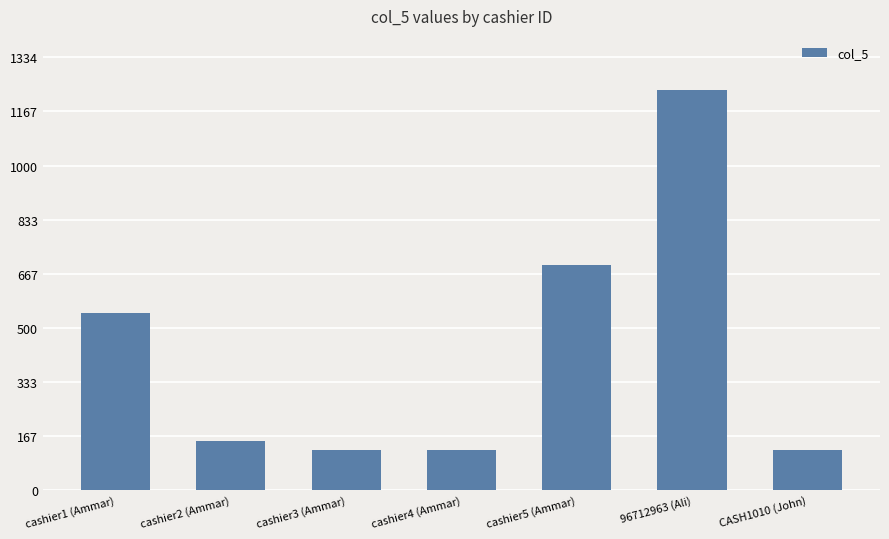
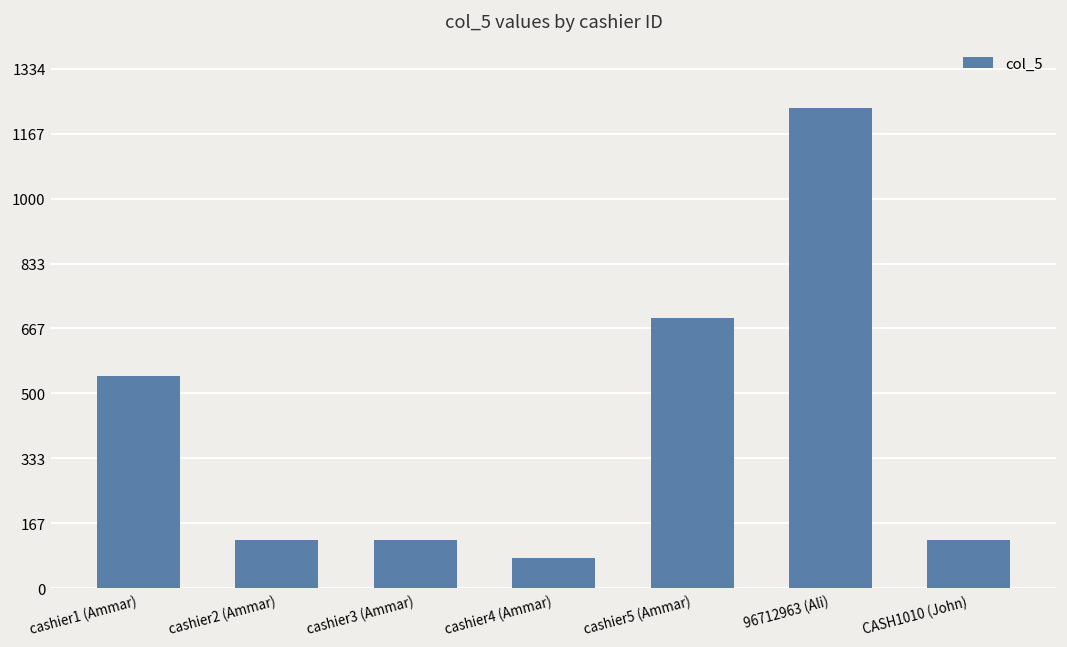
cashier2 (Ammar): 150 -> 120
cashier4 (Ammar): 120 -> 80
